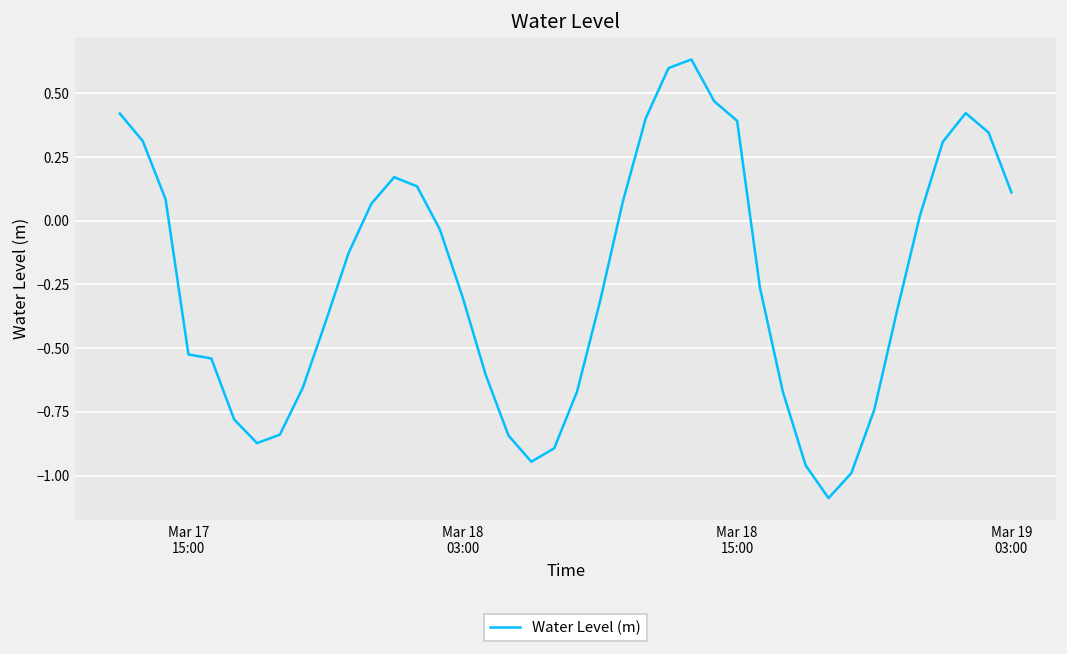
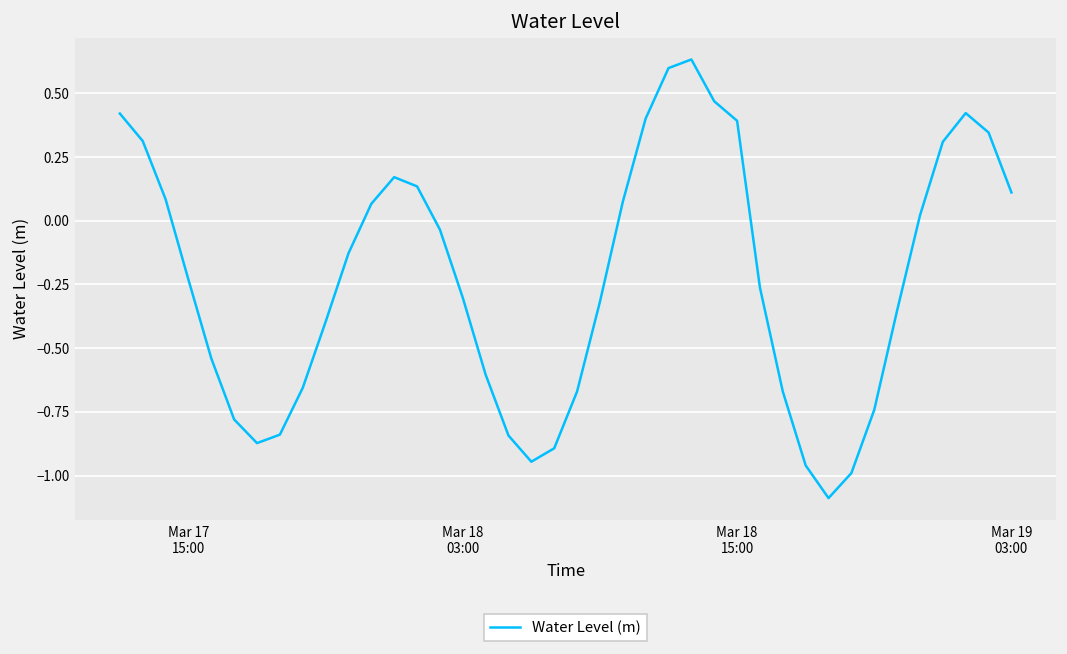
Mar 17 15:00: -0.52 -> -0.23
